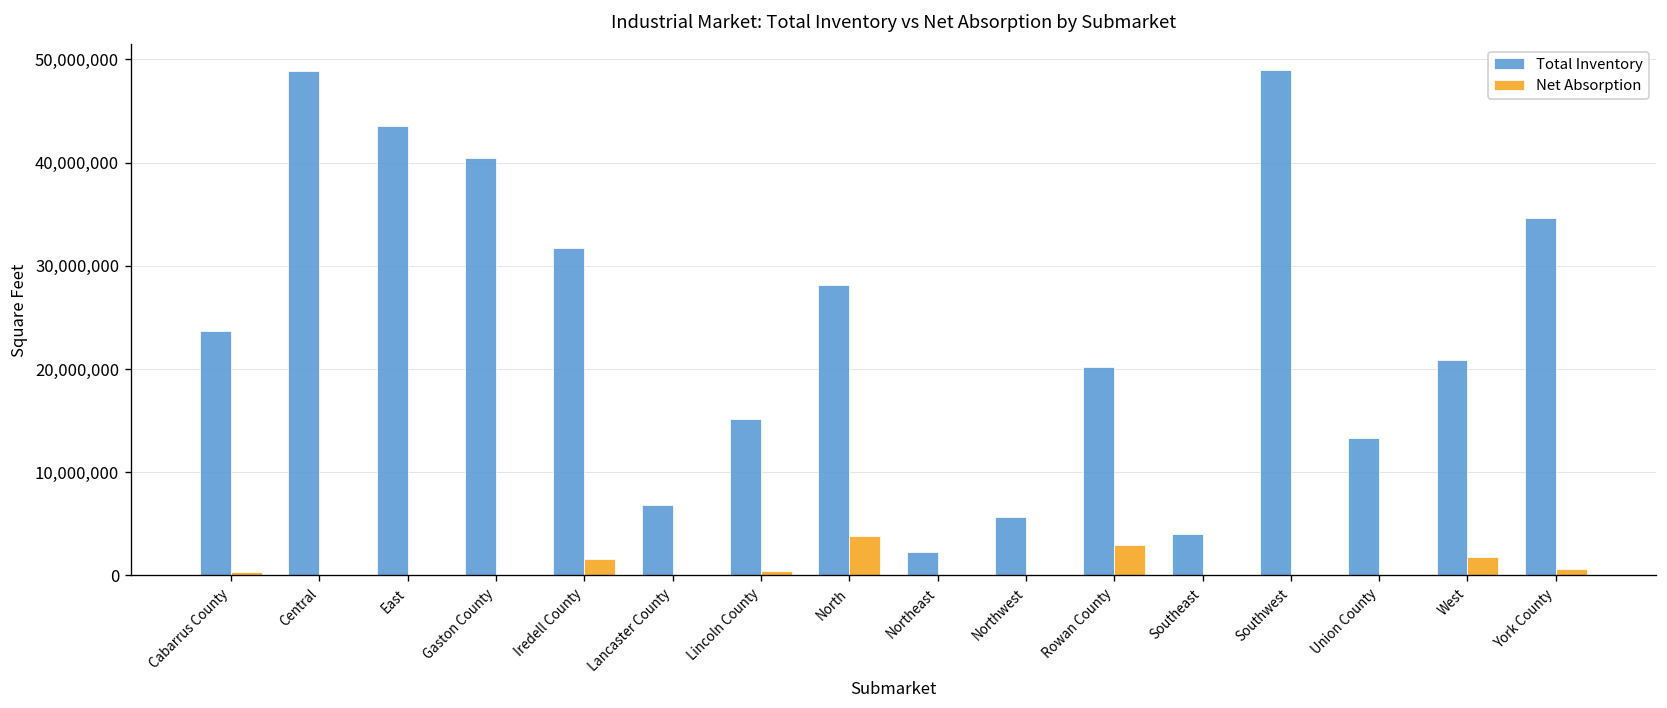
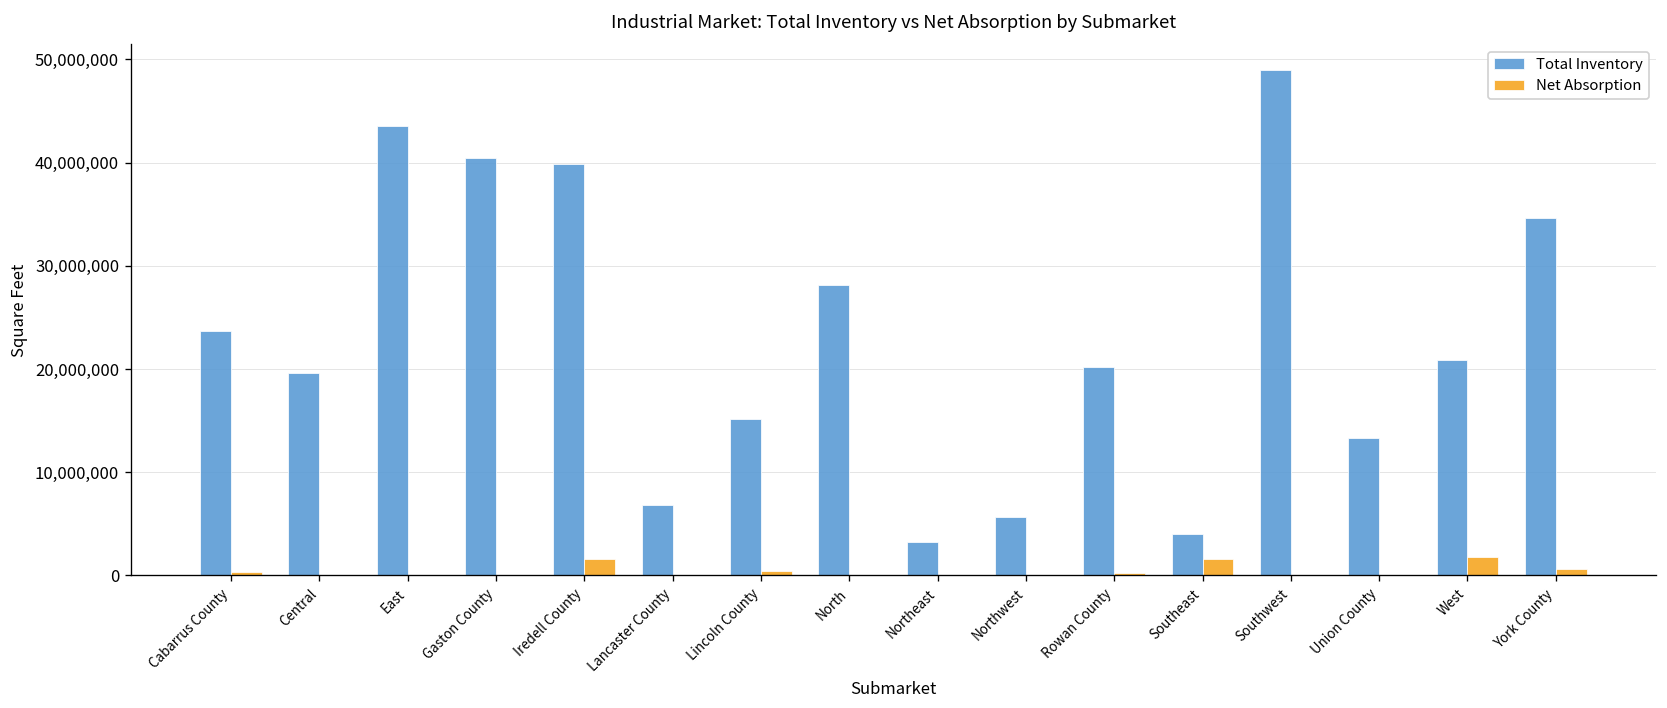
Total Inventory, Central: 49,000,000 -> 20,000,000
Total Inventory, Iredell County: 32,000,000 -> 40,000,000
Net Absorption, North: 4,000,000 -> 0
Total Inventory, Northeast: 2,000,000 -> 3,000,000
Net Absorption, Rowan County: 3,000,000 -> 0
Net Absorption, Southeast: 0 -> 2,000,000
